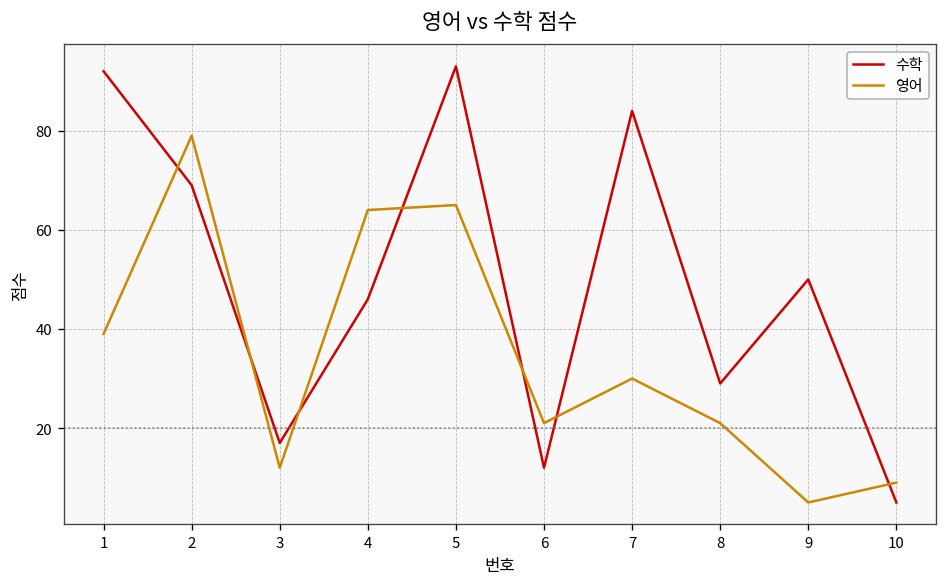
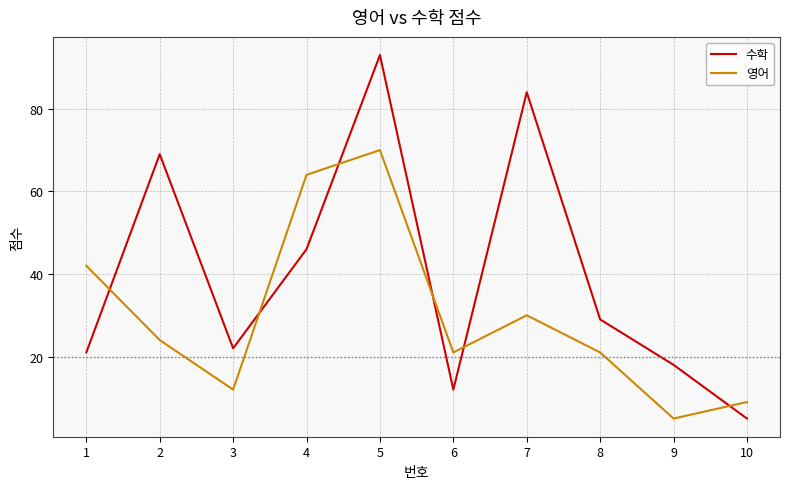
수학, 1: 92 -> 21
영어, 1: 39 -> 42
영어, 2: 79 -> 24
수학, 3: 17 -> 22
영어, 5: 65 -> 70
수학, 9: 50 -> 18
